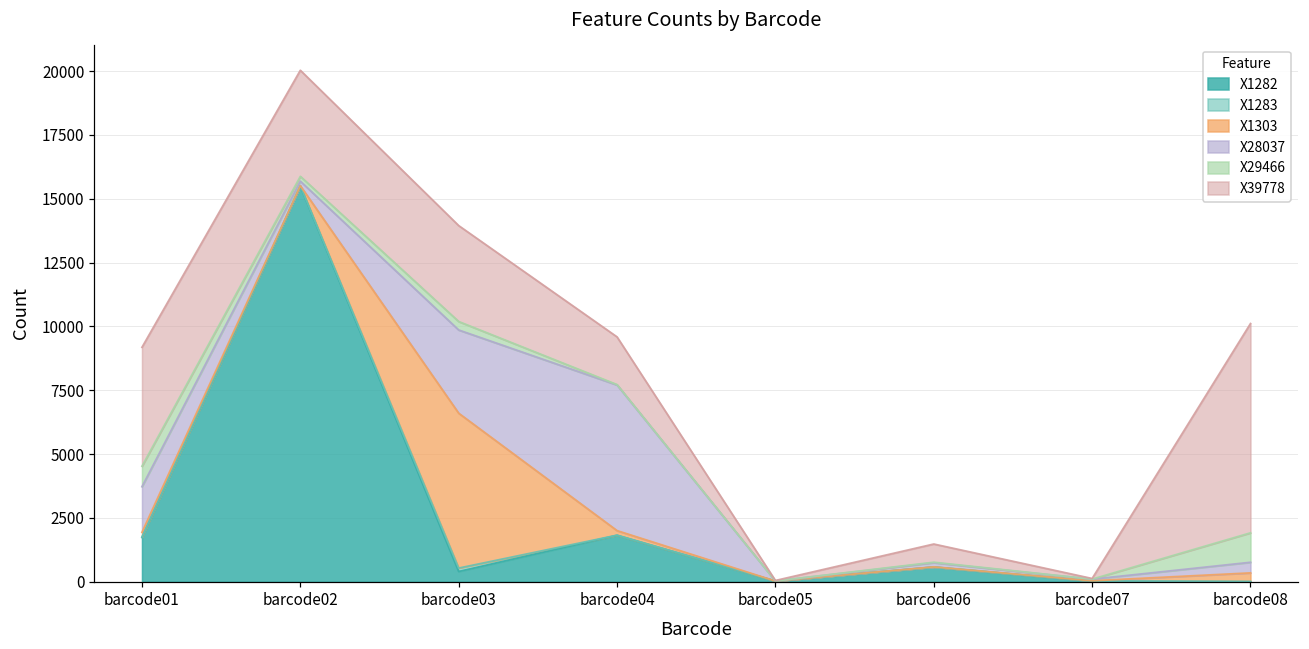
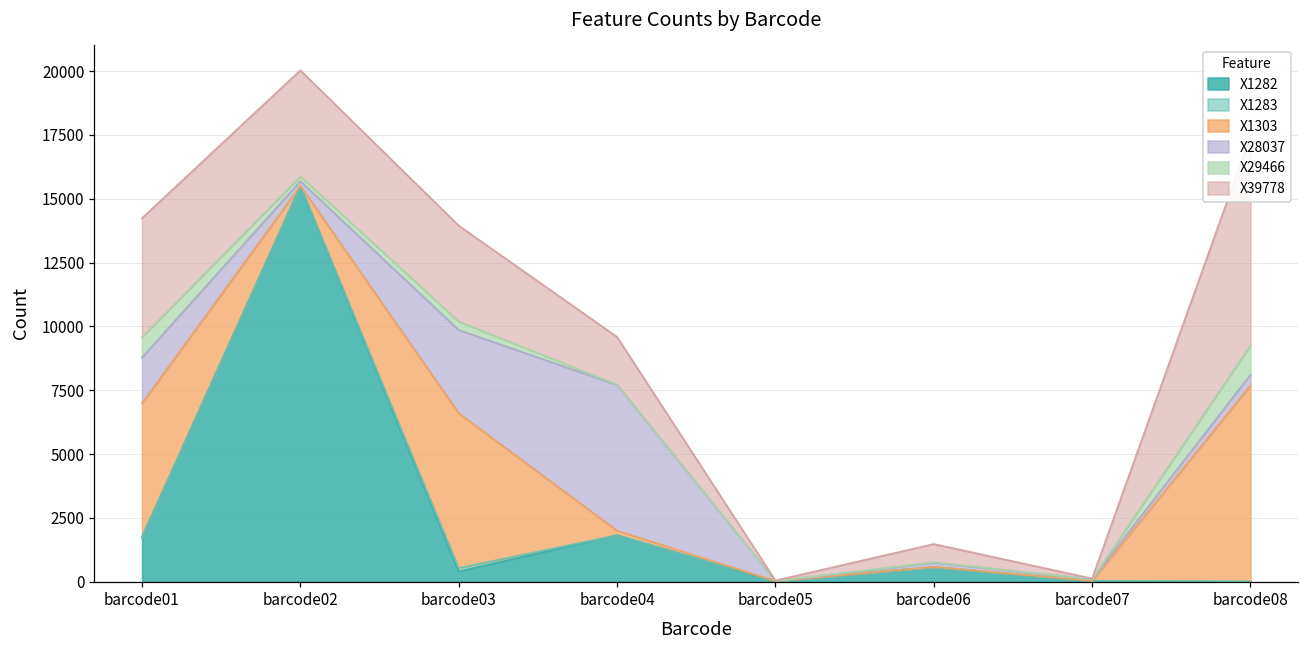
X1303, barcode01: 200 -> 5200
X1303, barcode08: 300 -> 7700
